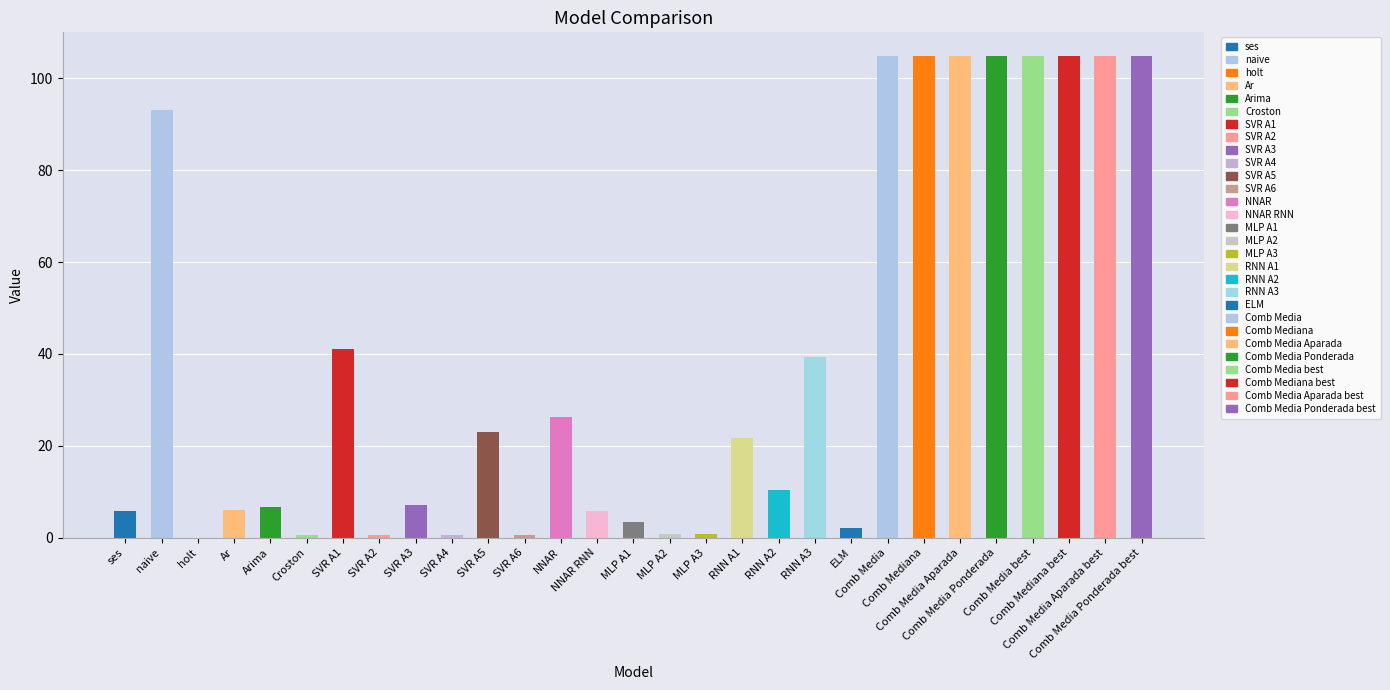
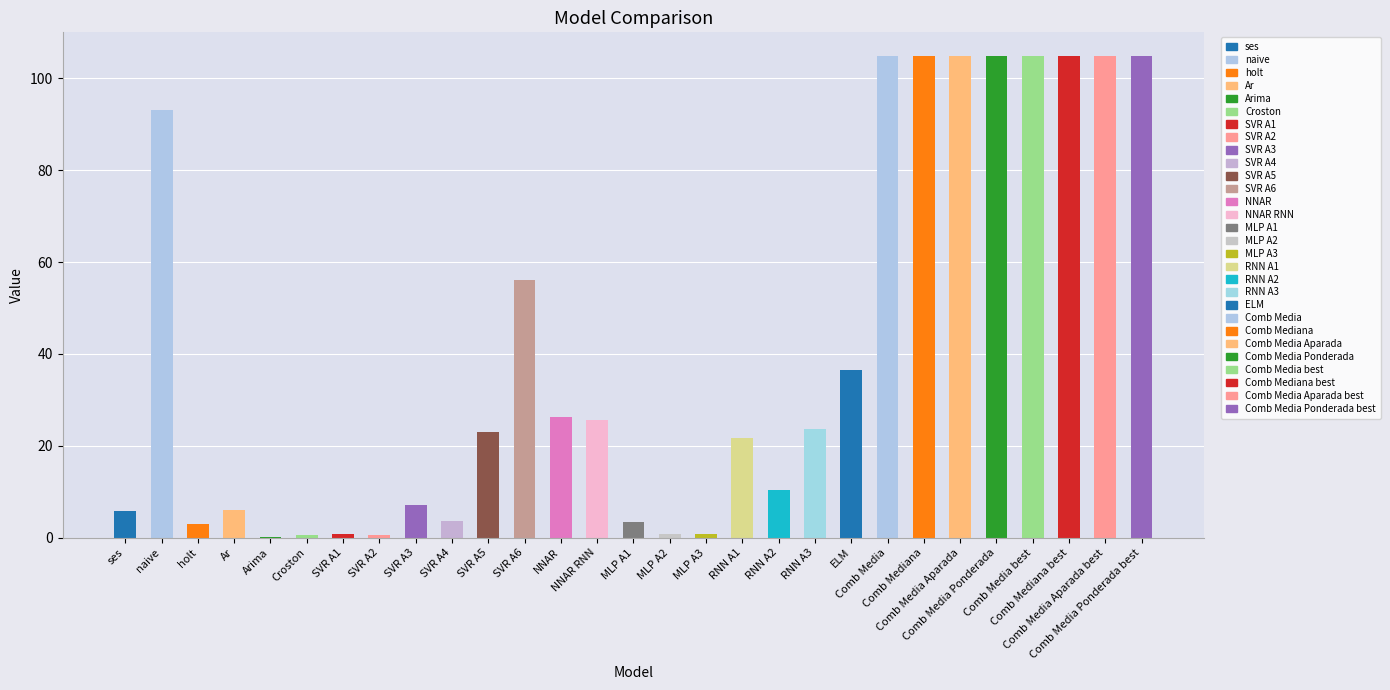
holt: 0 -> 3
Arima: 7 -> 0
SVR A1: 41 -> 1
SVR A4: 1 -> 4
SVR A6: 1 -> 56
NNAR RNN: 6 -> 26
RNN A3: 39 -> 24
ELM: 2 -> 36
